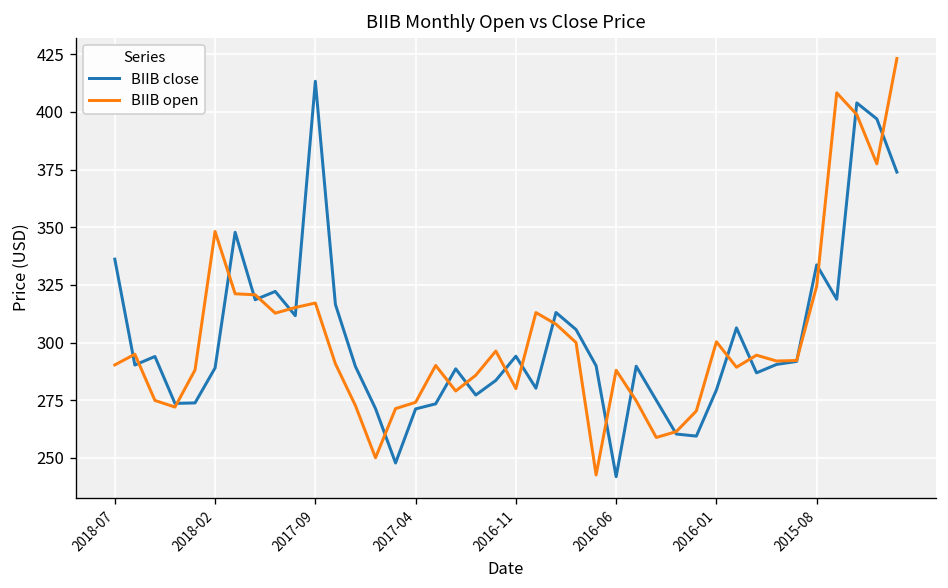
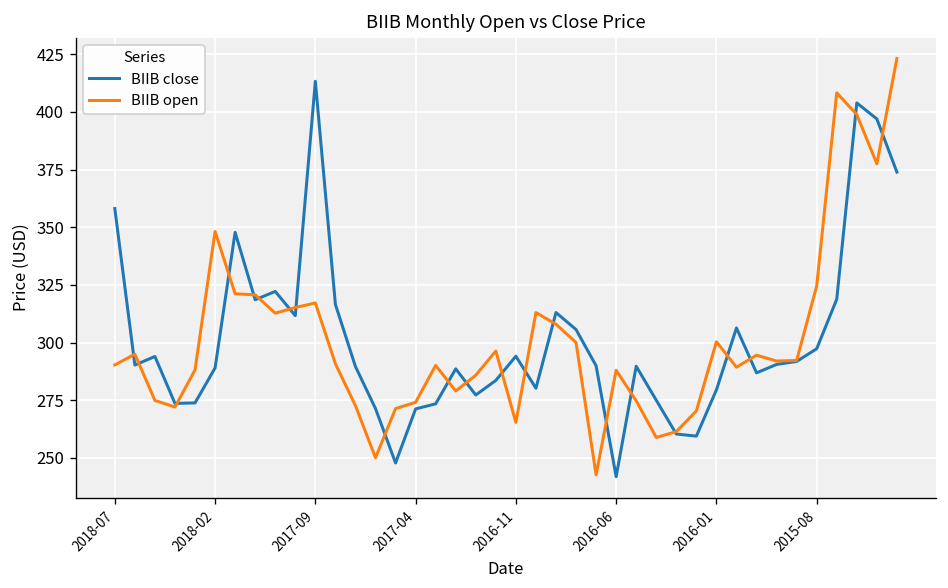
BIIB close, 2018-07: 336 -> 358
BIIB open, 2016-11: 280 -> 265
BIIB close, 2015-08: 334 -> 297
